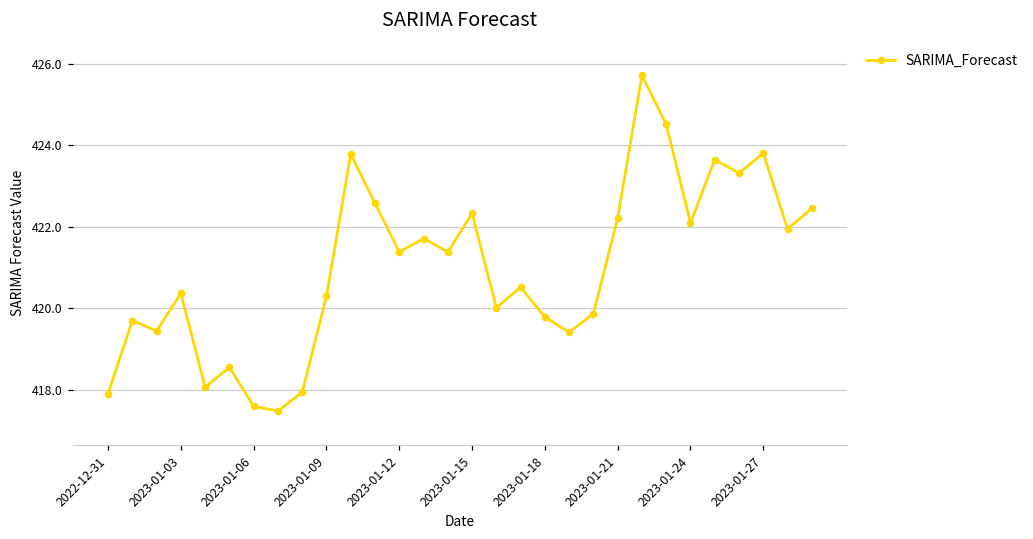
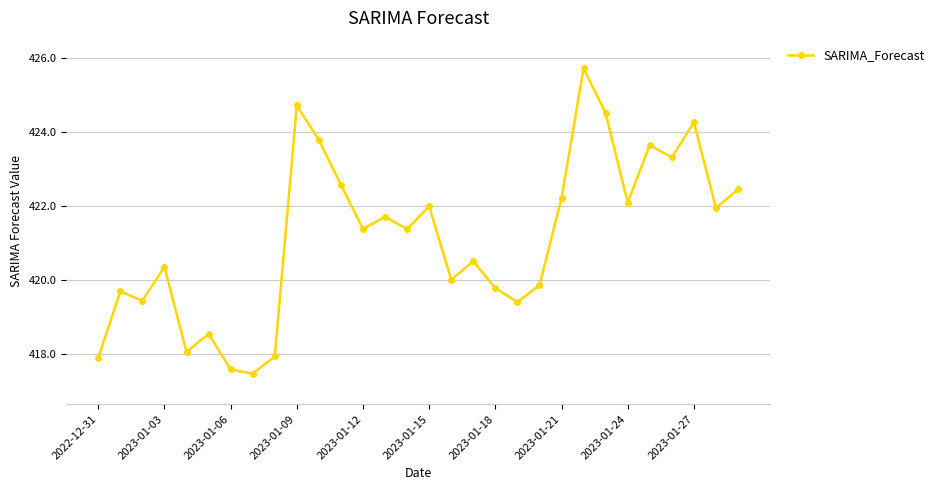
2023-01-09: 420.3 -> 424.7
2023-01-15: 422.3 -> 422.0
2023-01-27: 423.8 -> 424.3
